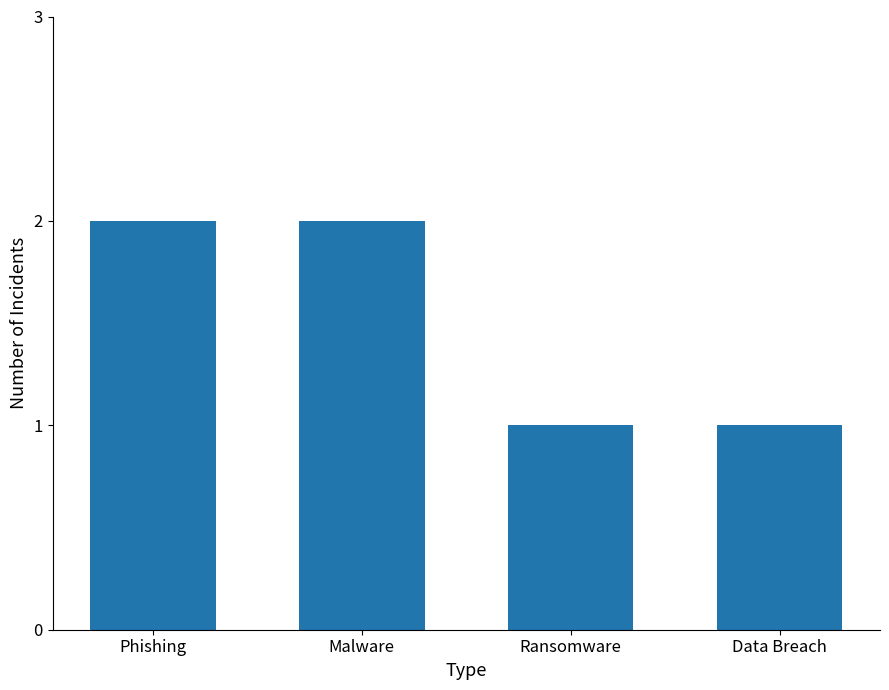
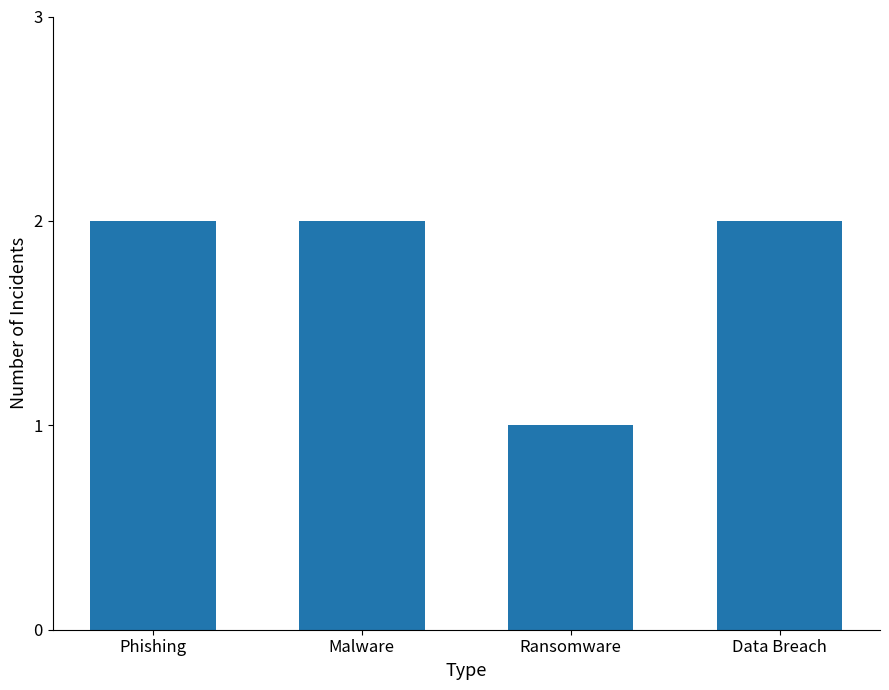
Data Breach: 1 -> 2
